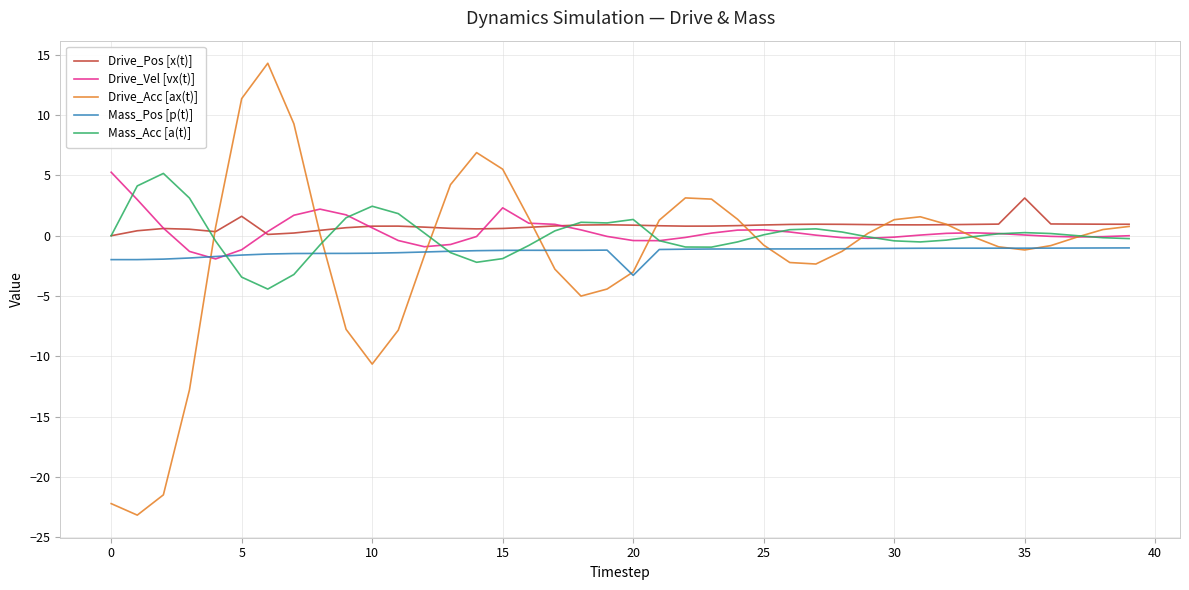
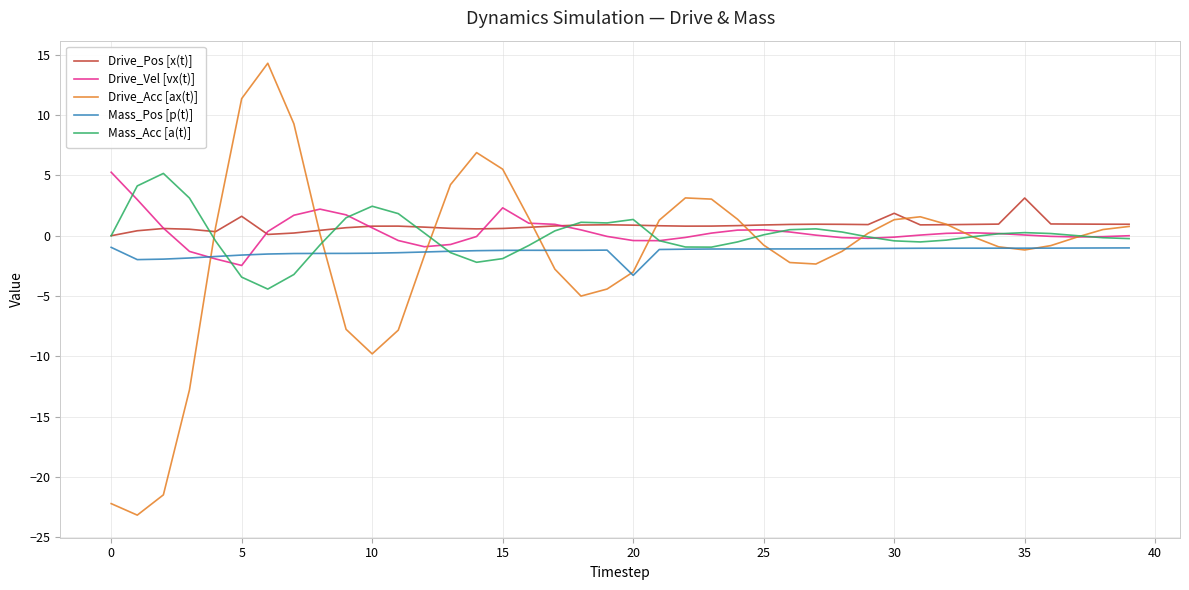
Mass_Pos [p(t)], 0: -2.0 -> -1.0
Drive_Vel [vx(t)], 5: -1.2 -> -2.5
Drive_Acc [ax(t)], 10: -10.6 -> -9.8
Drive_Pos [x(t)], 30: 0.9 -> 1.9
